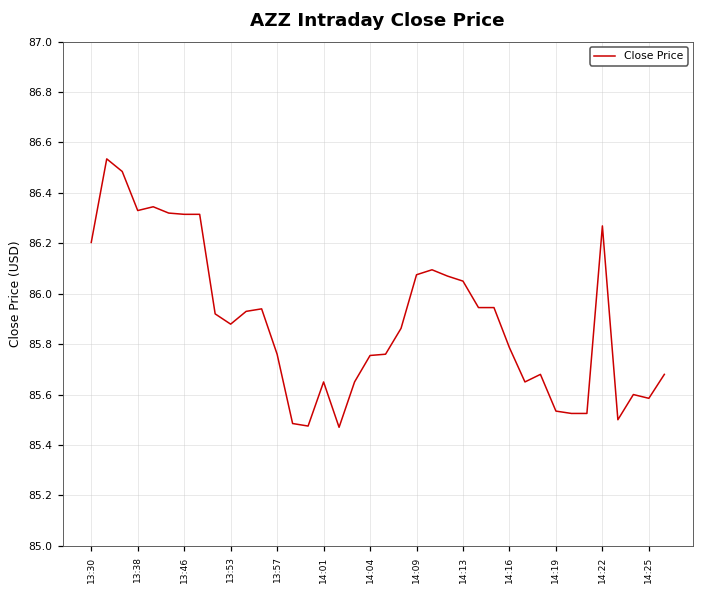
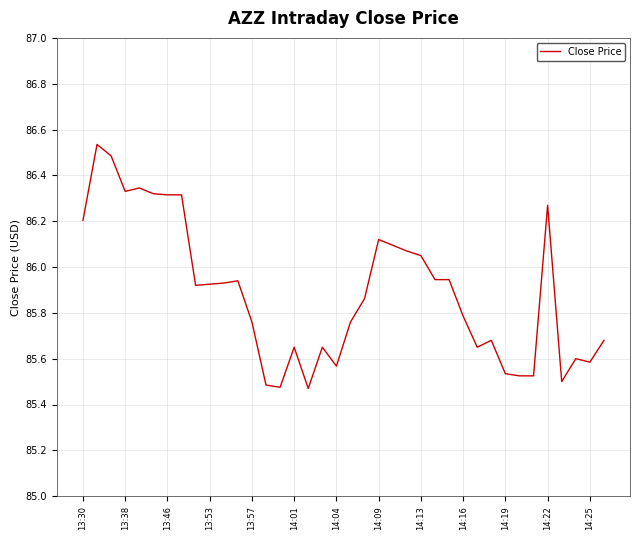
13:53: 85.88 -> 85.93
14:04: 85.75 -> 85.57
14:09: 86.08 -> 86.12
